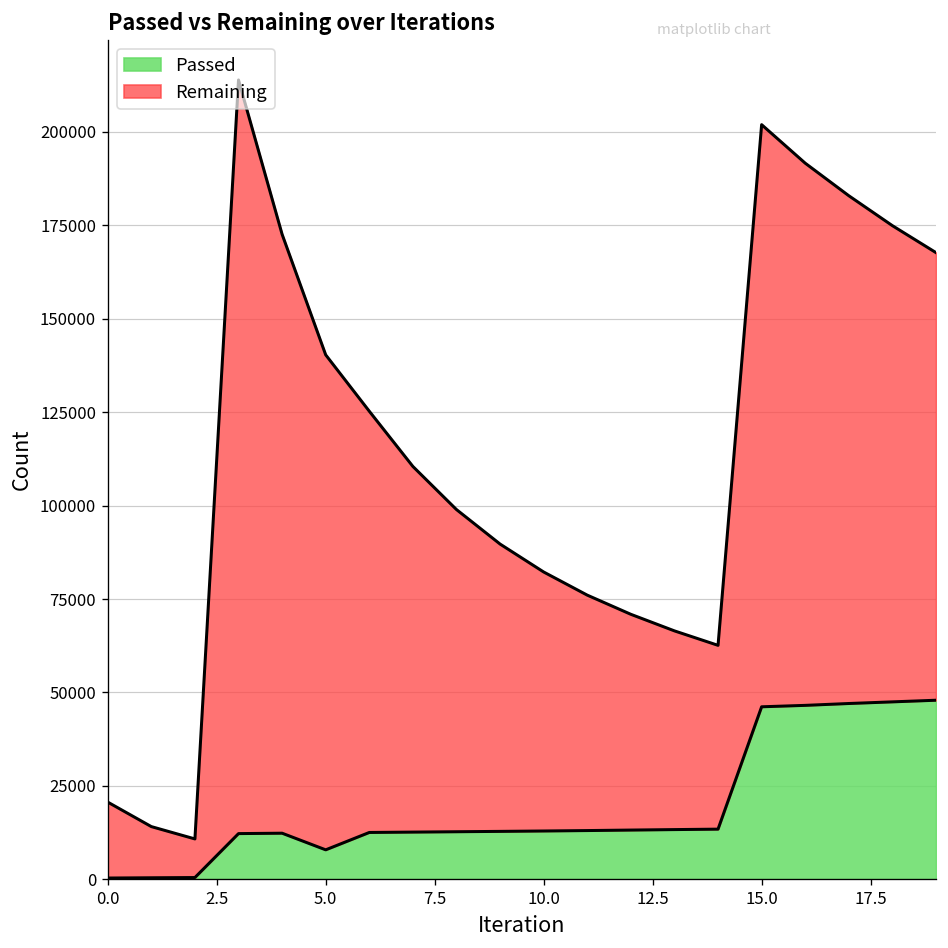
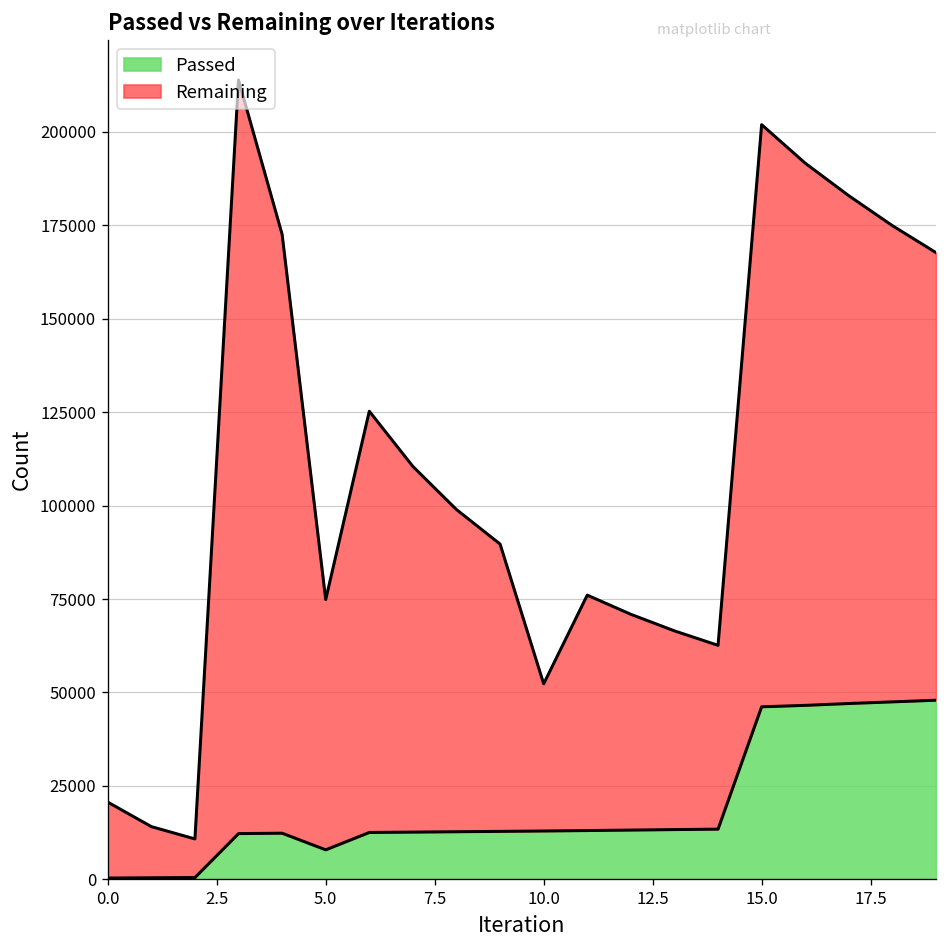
Remaining, 5.0: 132000 -> 67000
Remaining, 10.0: 69000 -> 39000
